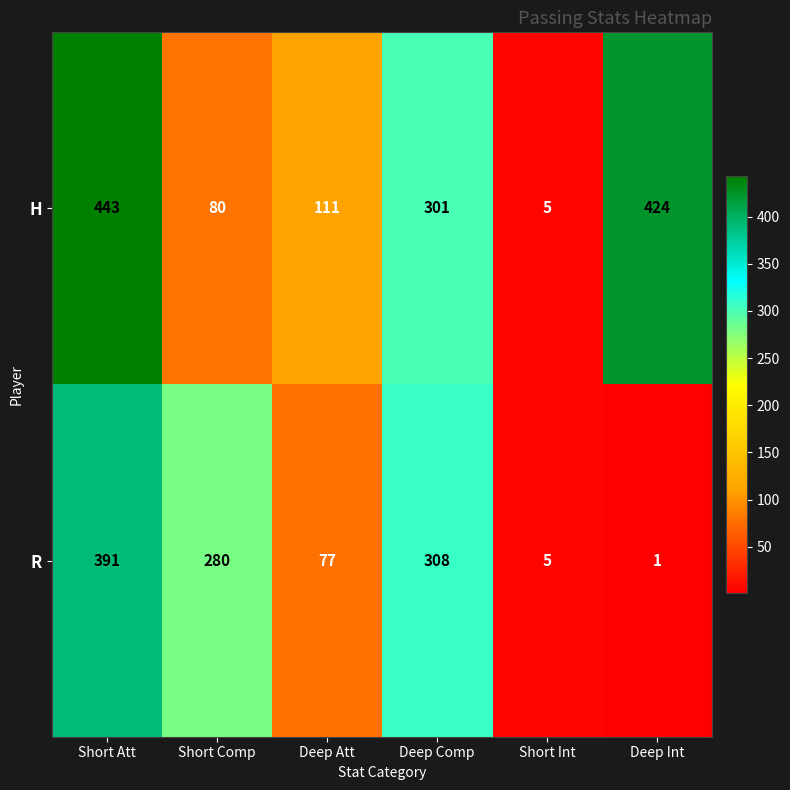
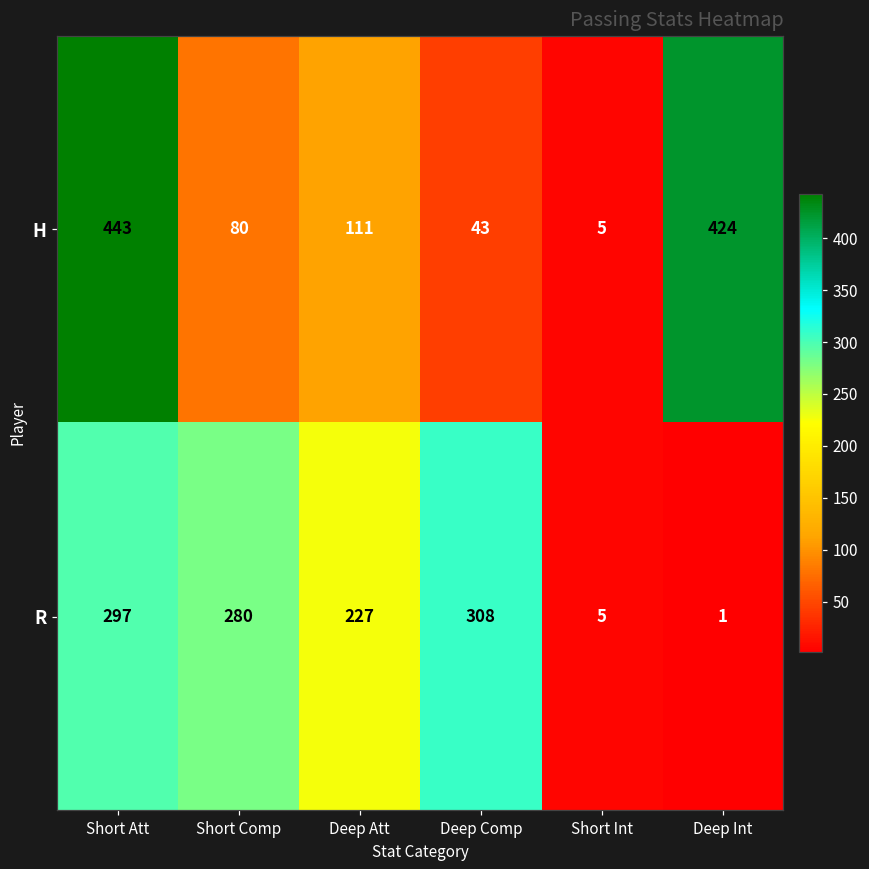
H, Deep Comp: 301 -> 43
R, Short Att: 391 -> 297
R, Deep Att: 77 -> 227
